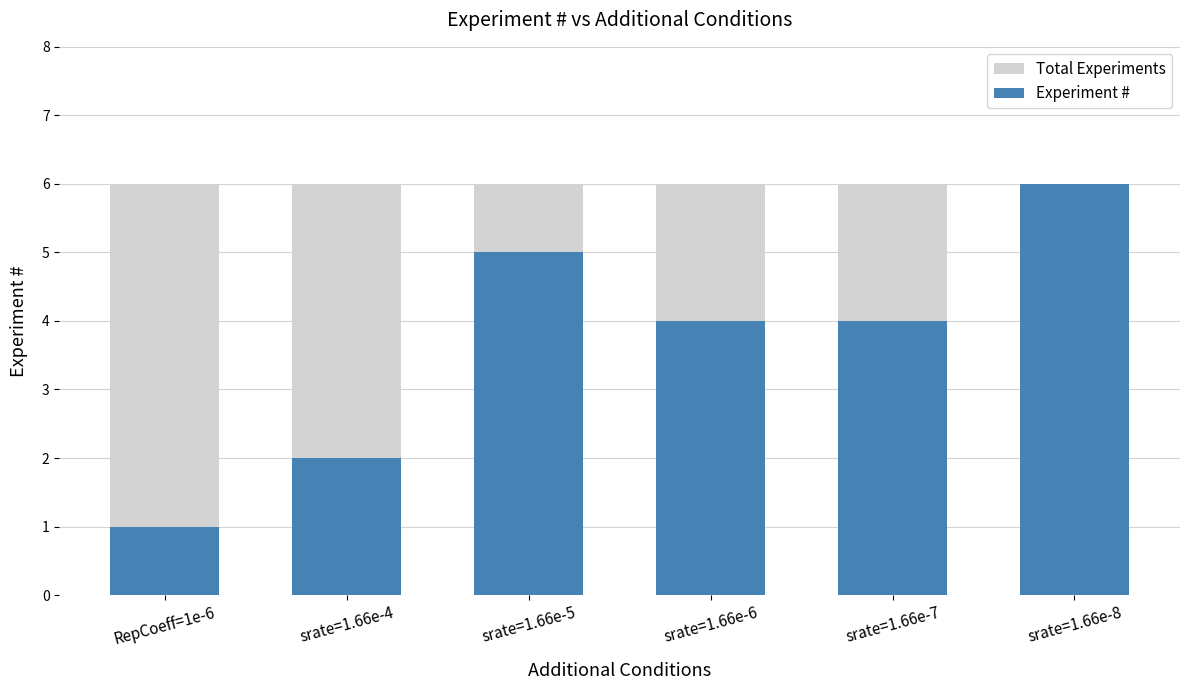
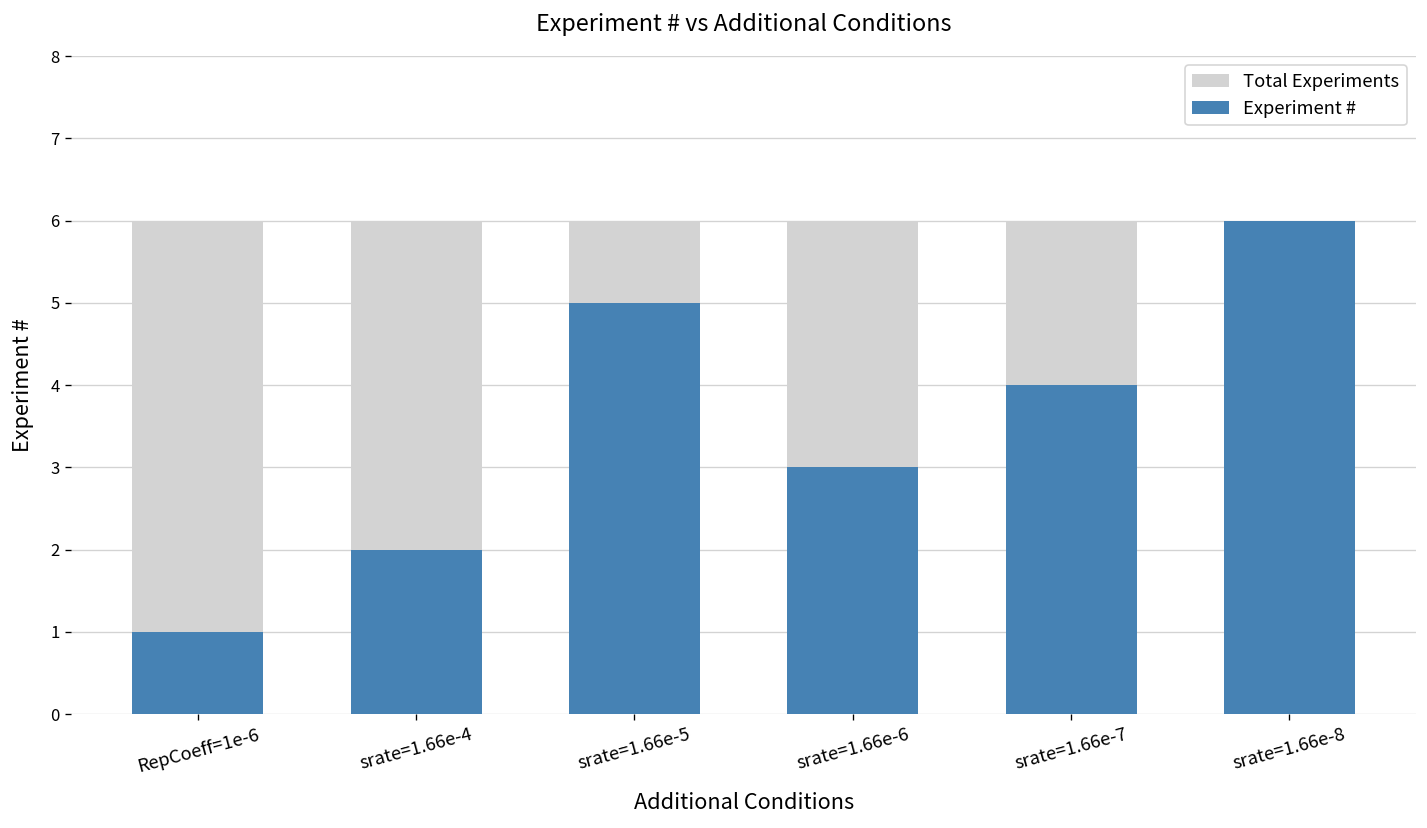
Experiment #, srate=1.66e-6: 4 -> 3
